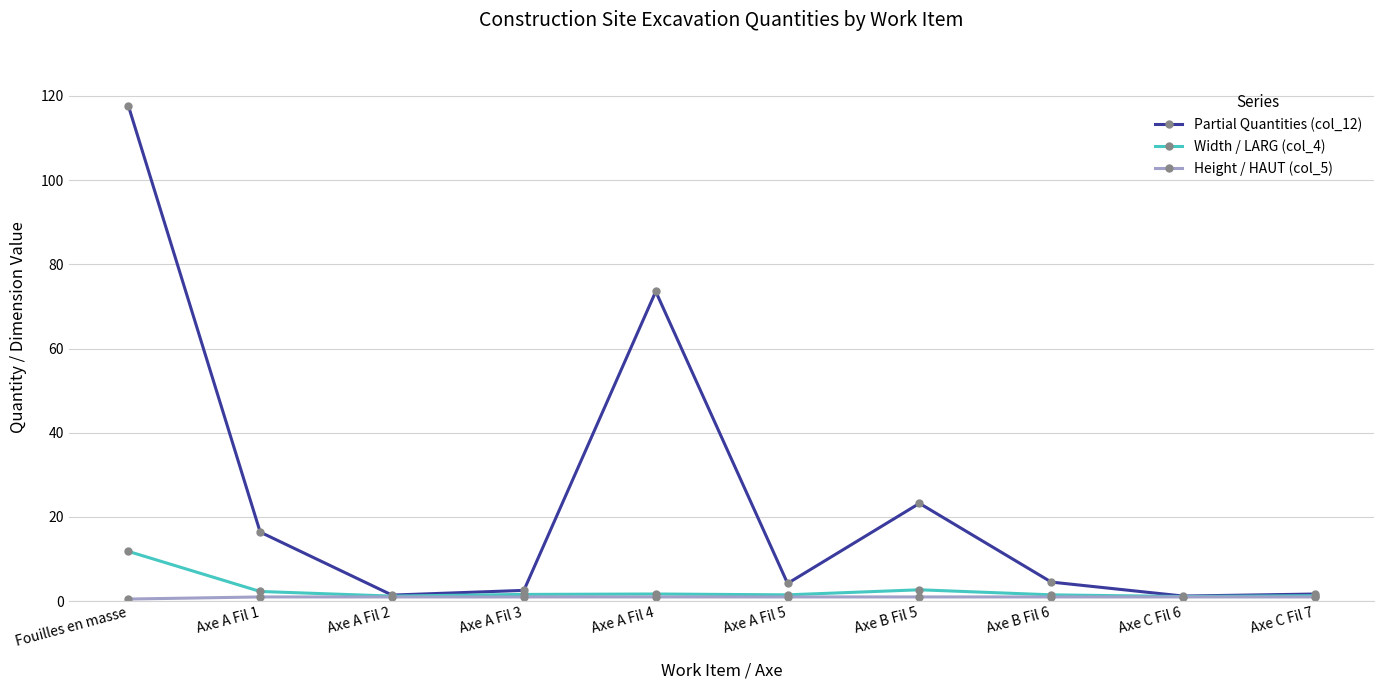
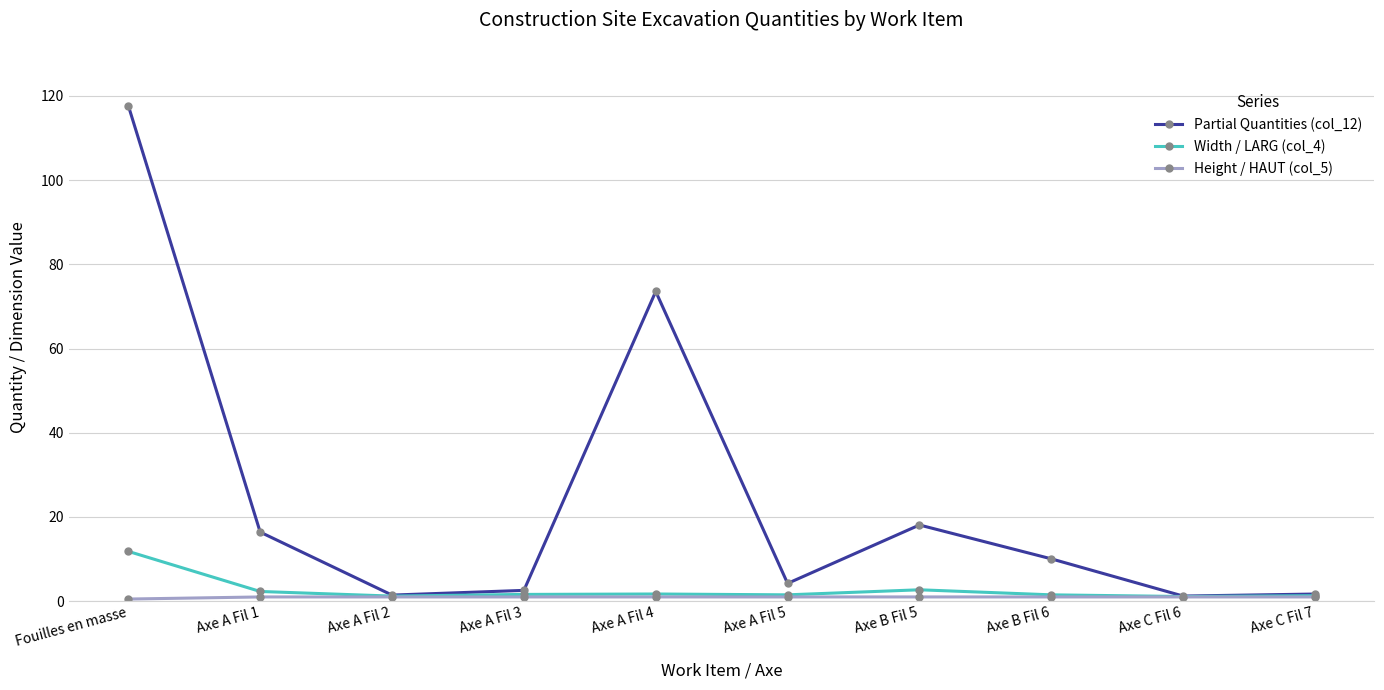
Partial Quantities (col_12), Axe B Fil 5: 23 -> 18
Partial Quantities (col_12), Axe B Fil 6: 5 -> 10
